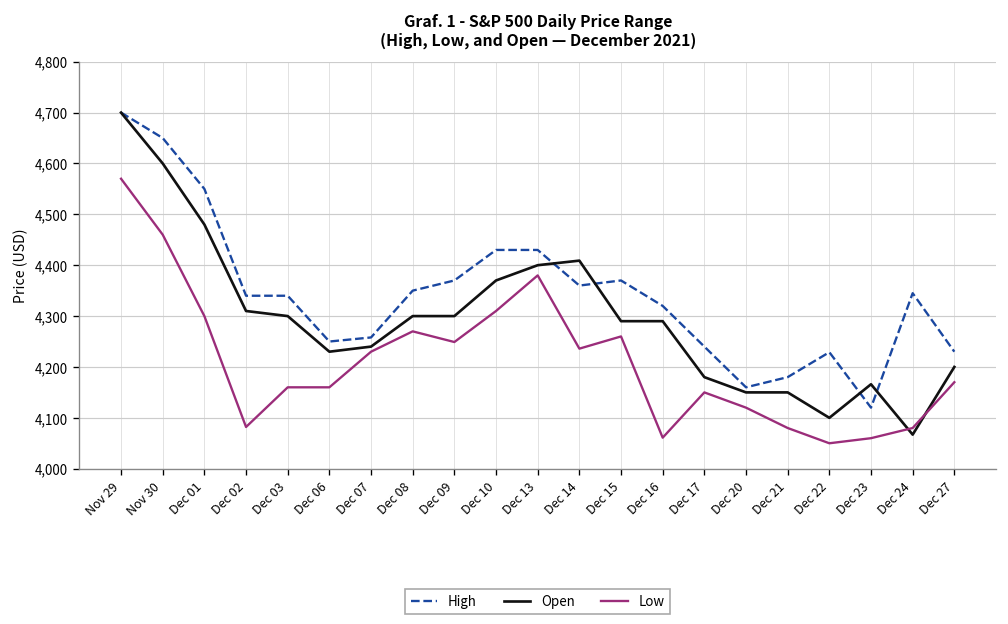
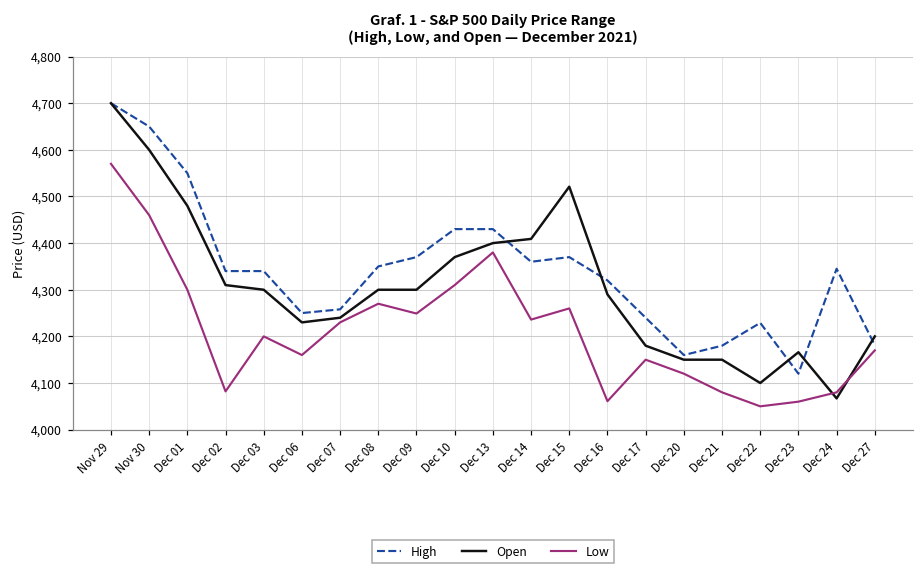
Low, Dec 03: 4,160 -> 4,200
Open, Dec 15: 4,290 -> 4,520
High, Dec 27: 4,230 -> 4,180
